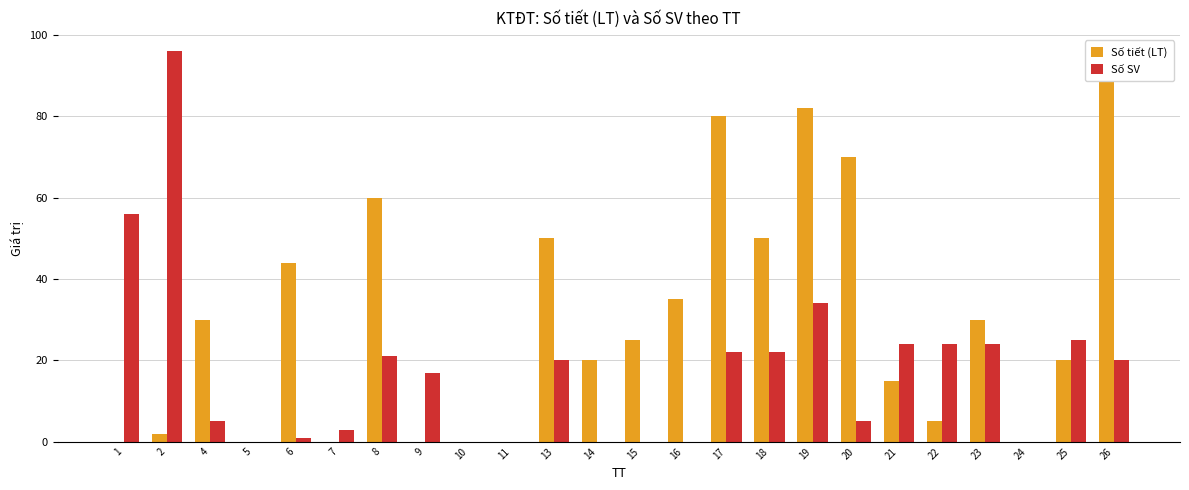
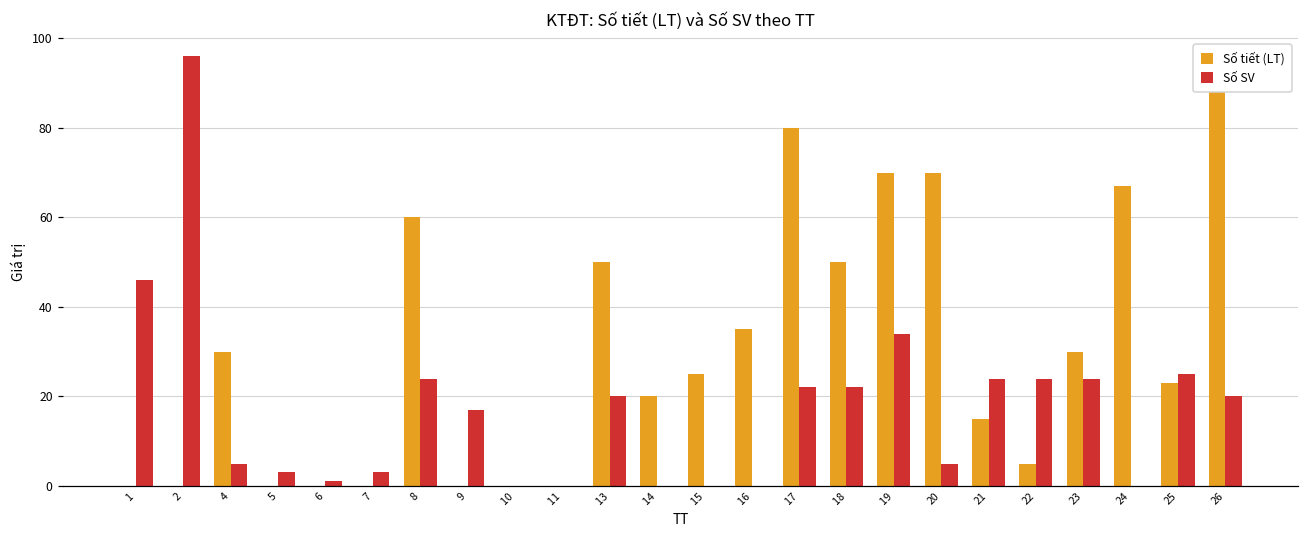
Số SV, 1: 56 -> 46
Số tiết (LT), 2: 2 -> 0
Số SV, 5: 0 -> 3
Số tiết (LT), 6: 44 -> 0
Số SV, 8: 21 -> 24
Số tiết (LT), 19: 82 -> 70
Số tiết (LT), 24: 0 -> 67
Số tiết (LT), 25: 20 -> 23
